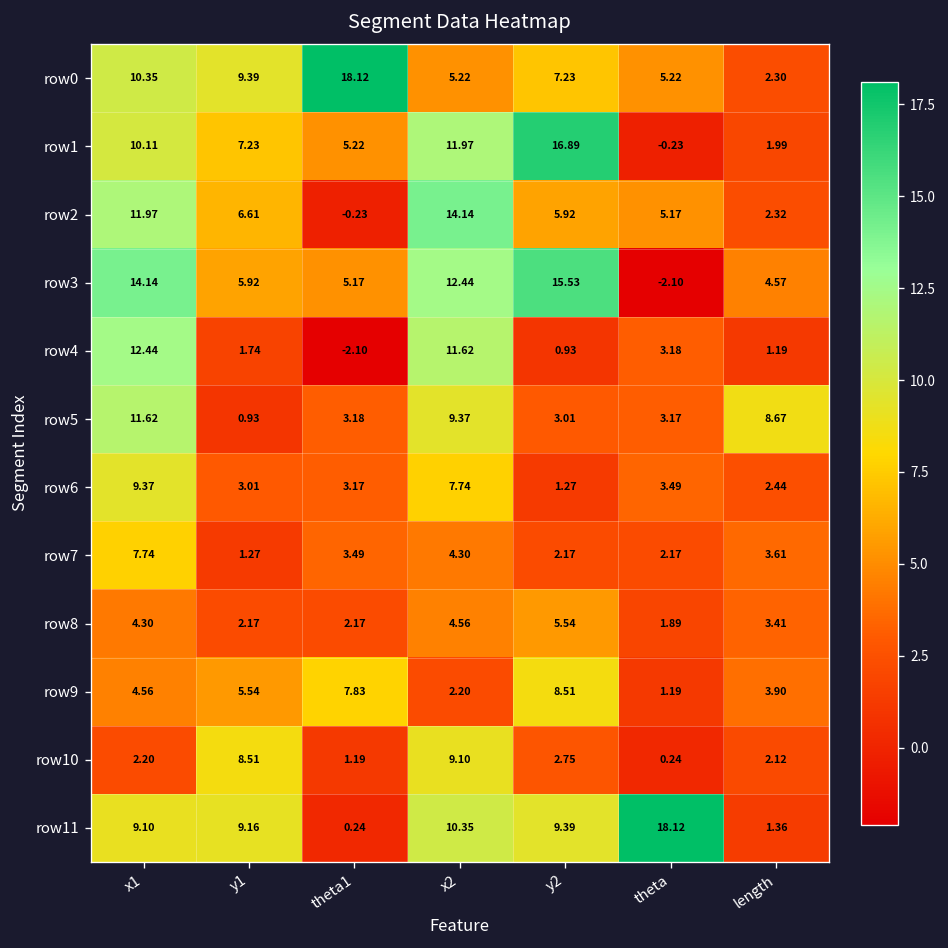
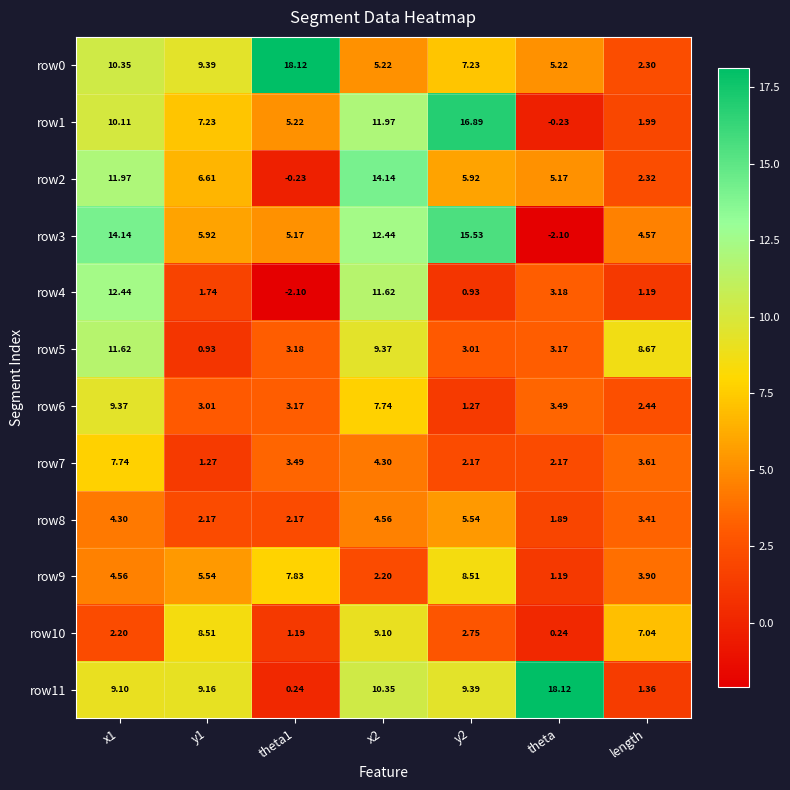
row10, length: 2.12 -> 7.04
